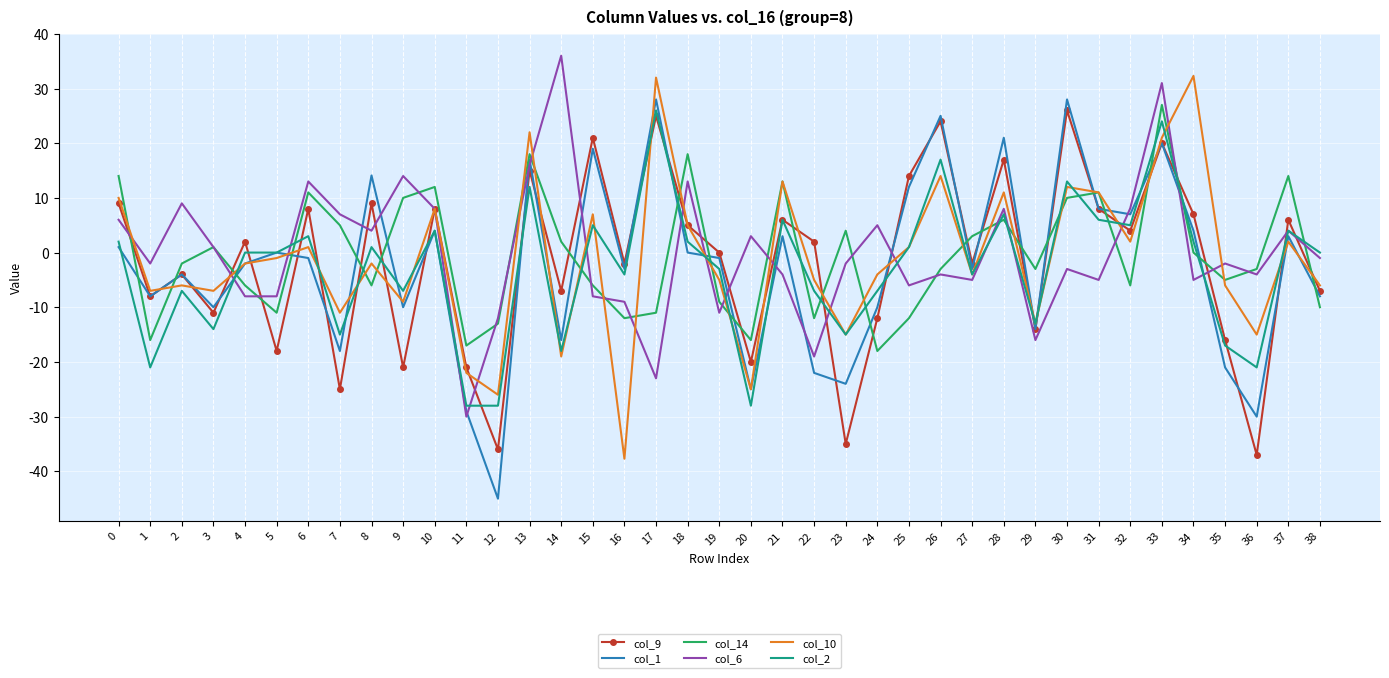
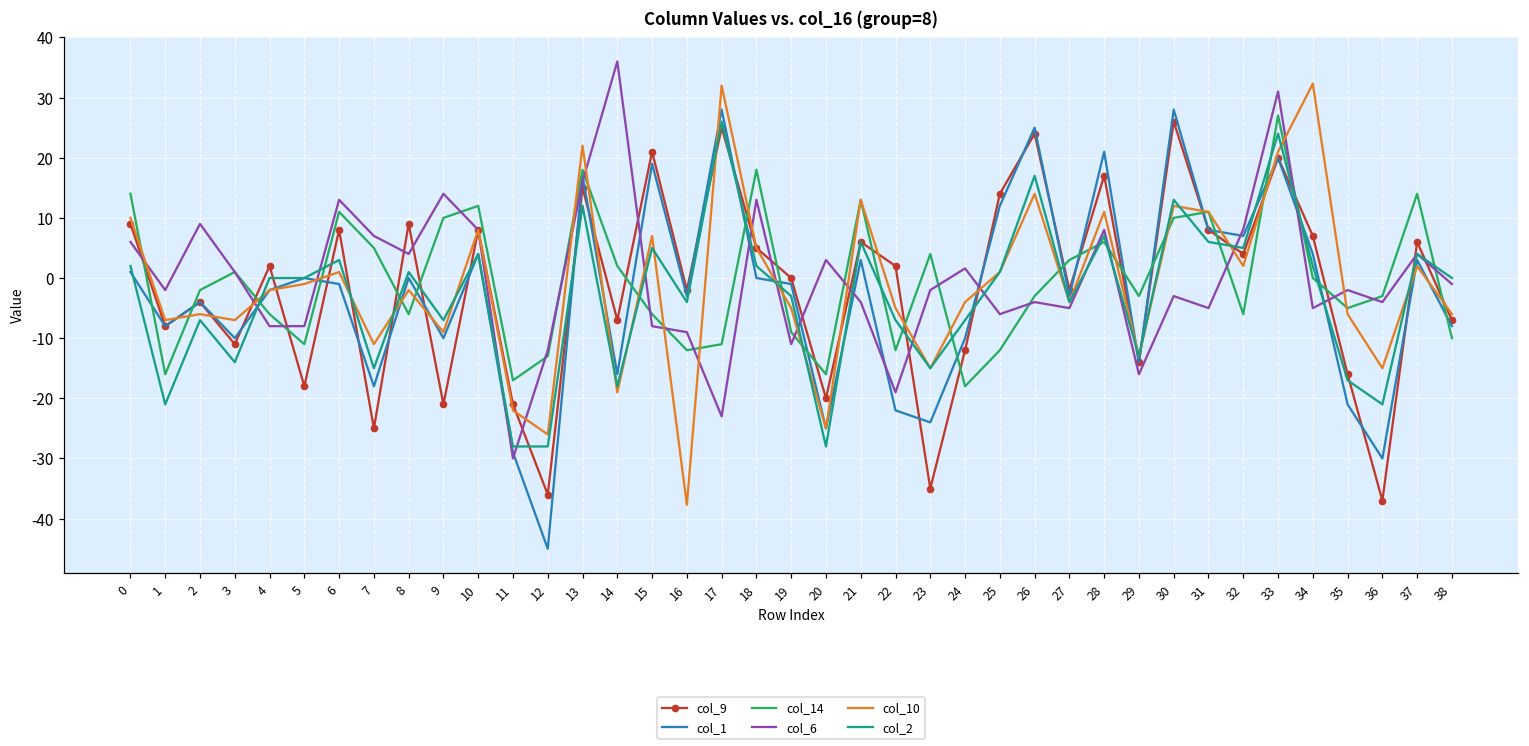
col_1, 8: 14 -> 0
col_6, 24: 5 -> 2
